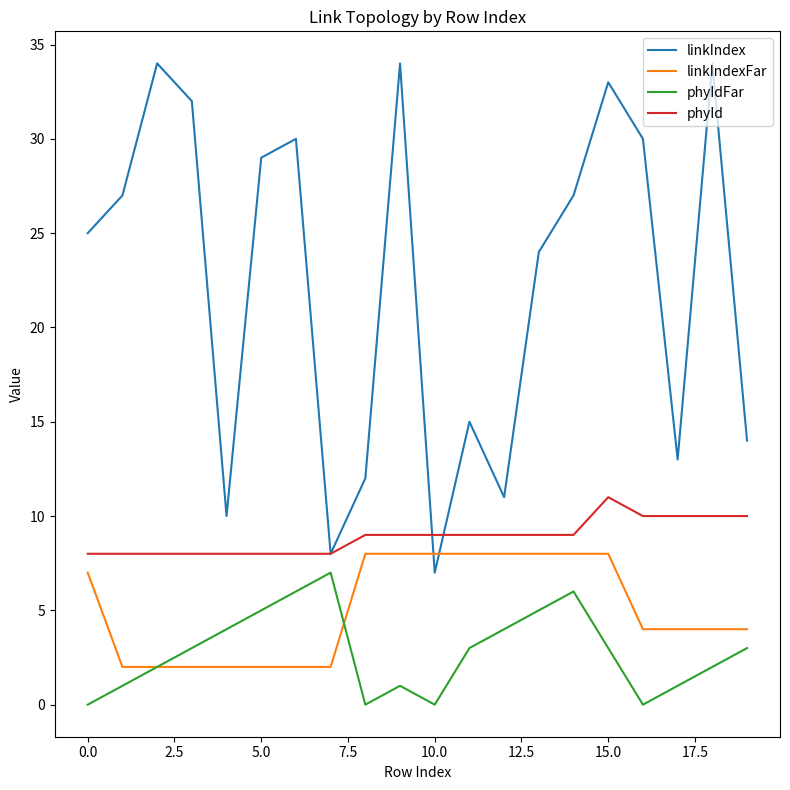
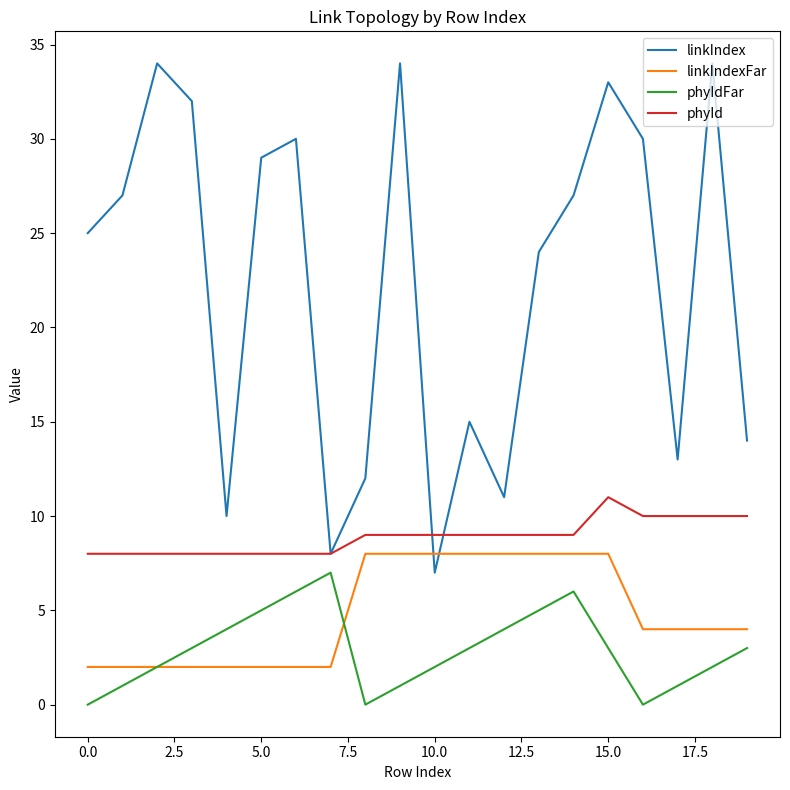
linkIndexFar, 0.0: 7 -> 2
phyIdFar, 10.0: 0 -> 2
